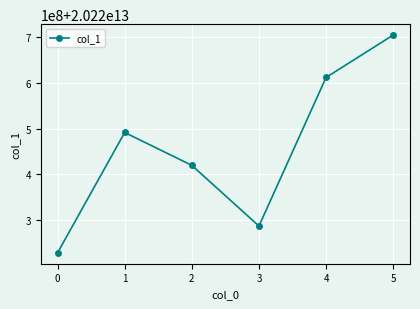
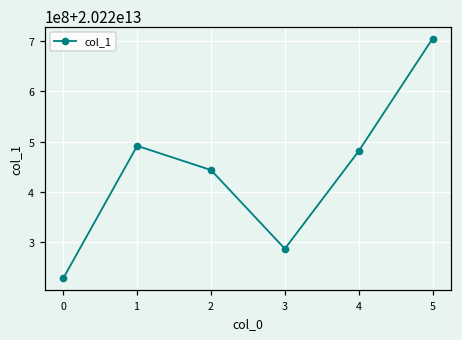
2: 20220420000000 -> 20220440000000
4: 20220610000000 -> 20220480000000
